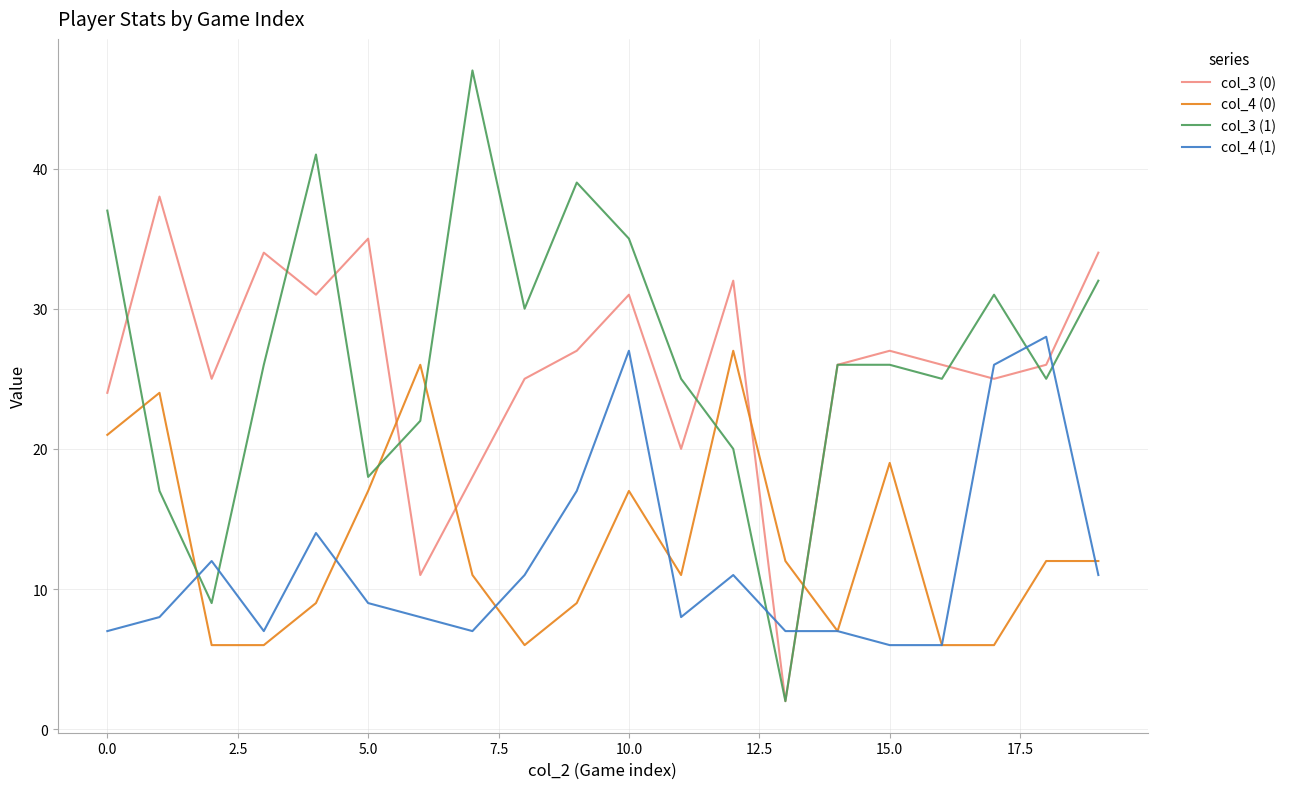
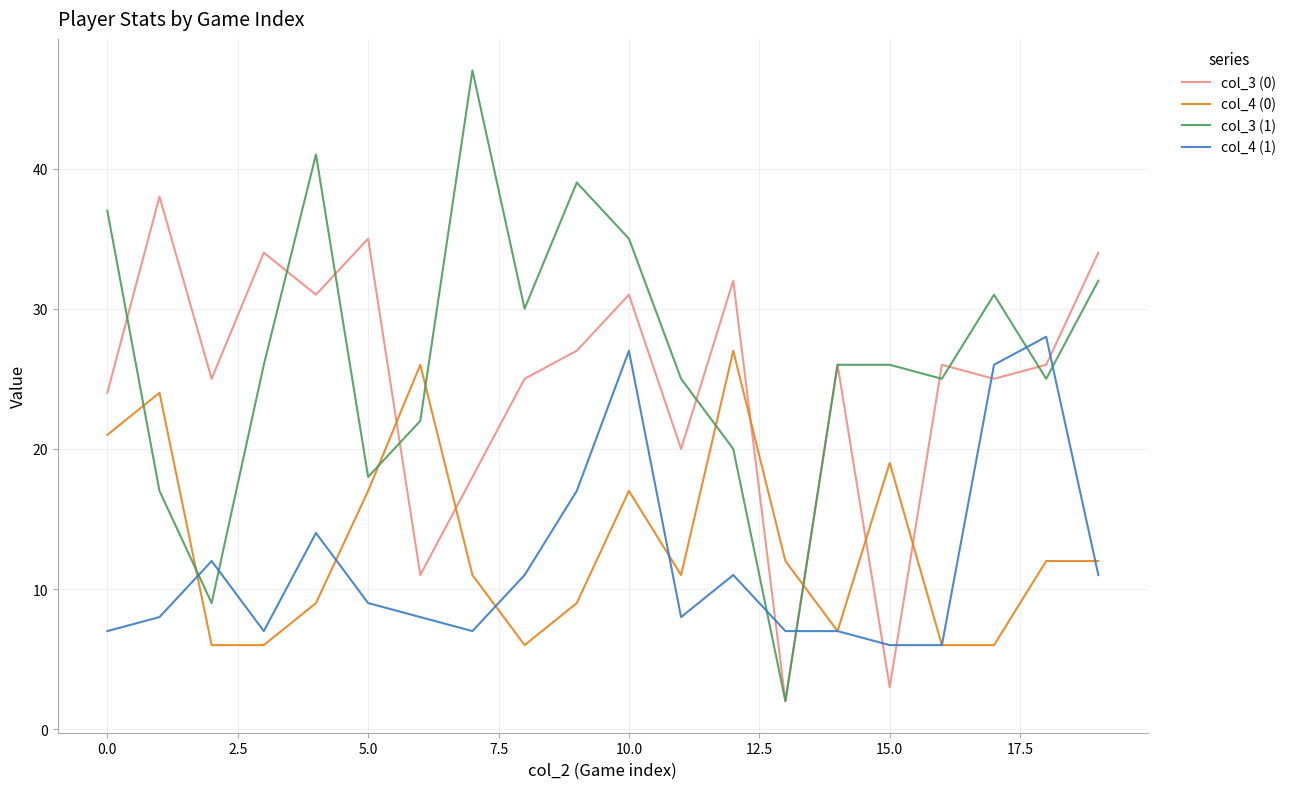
col_3 (0), 15.0: 27 -> 3
